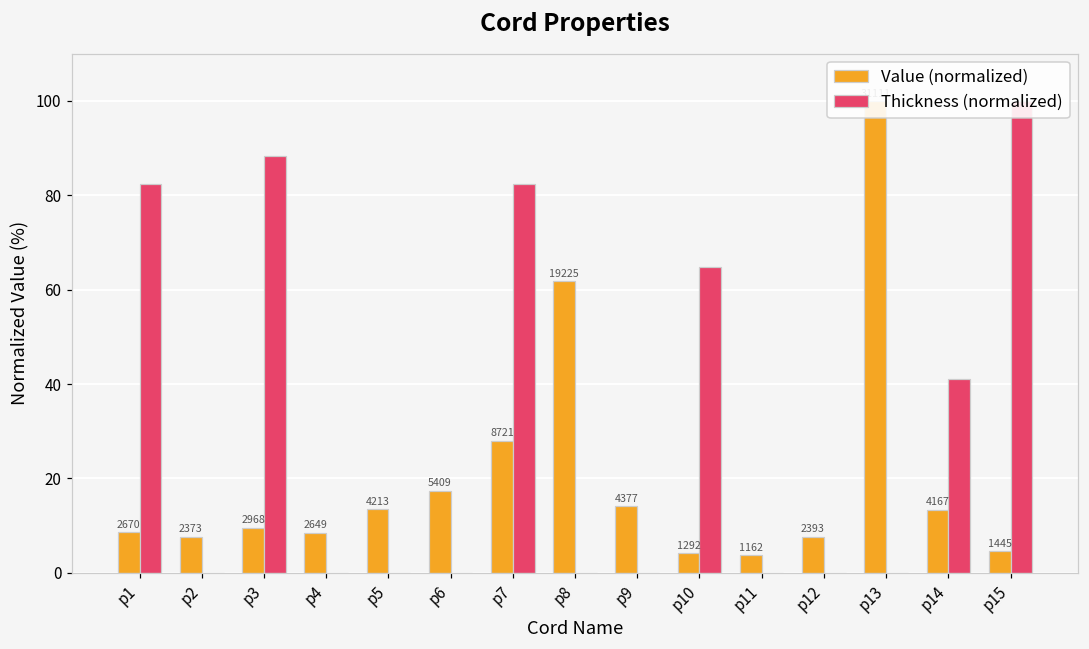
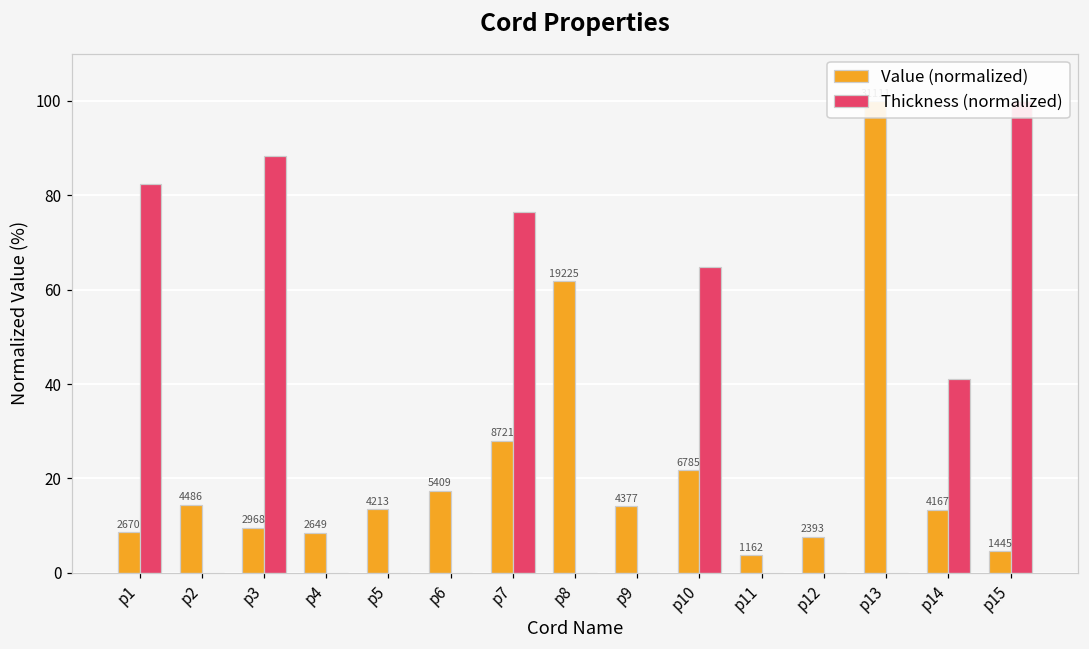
Value (normalized), p2: 2373 -> 4486
Thickness (normalized), p7: 82 -> 76
Value (normalized), p10: 1292 -> 6785
